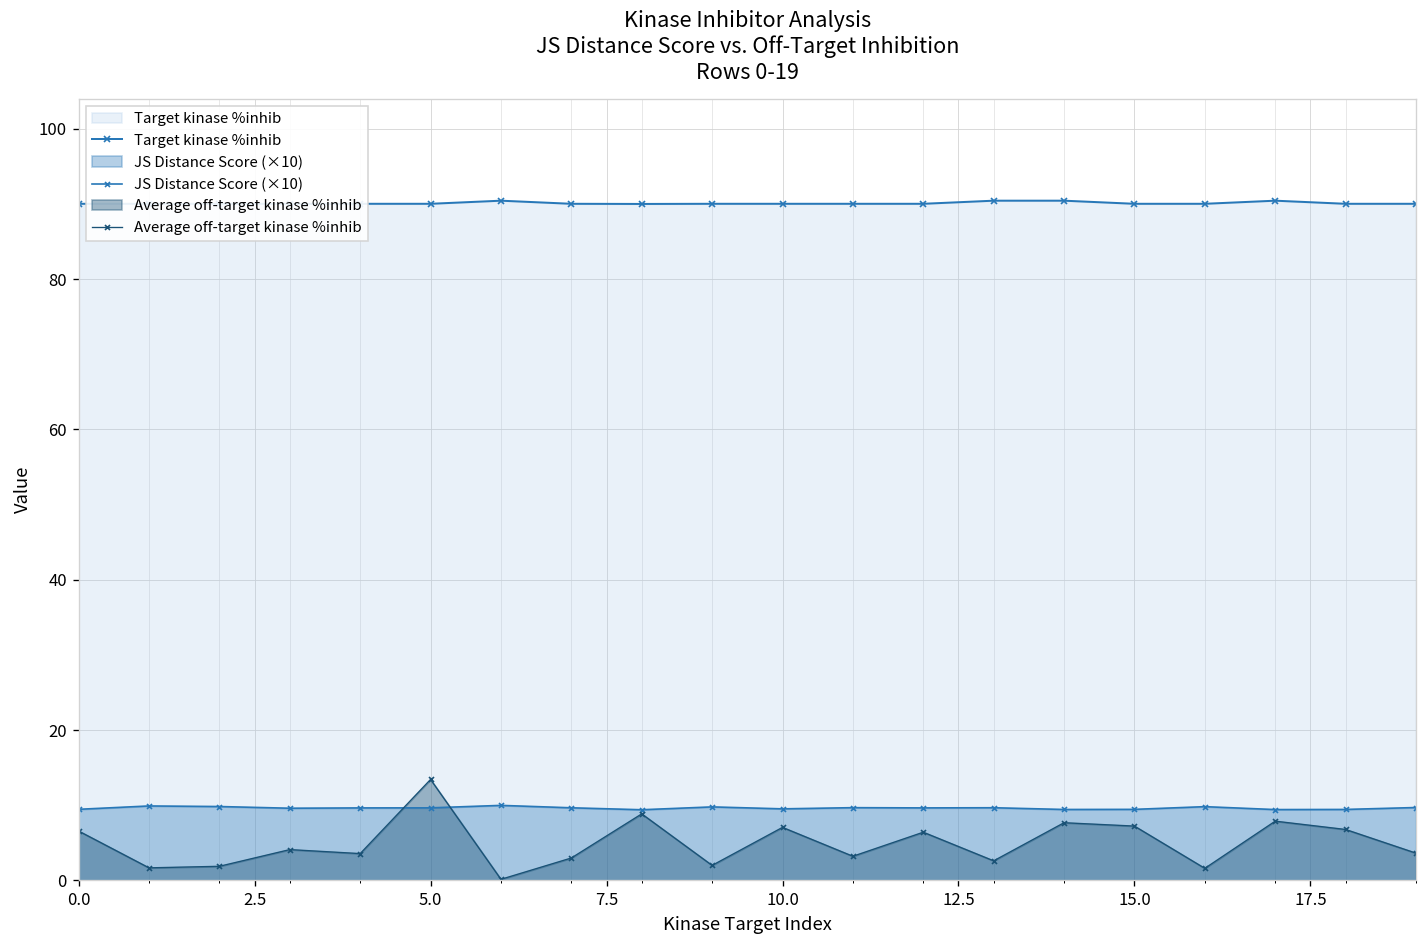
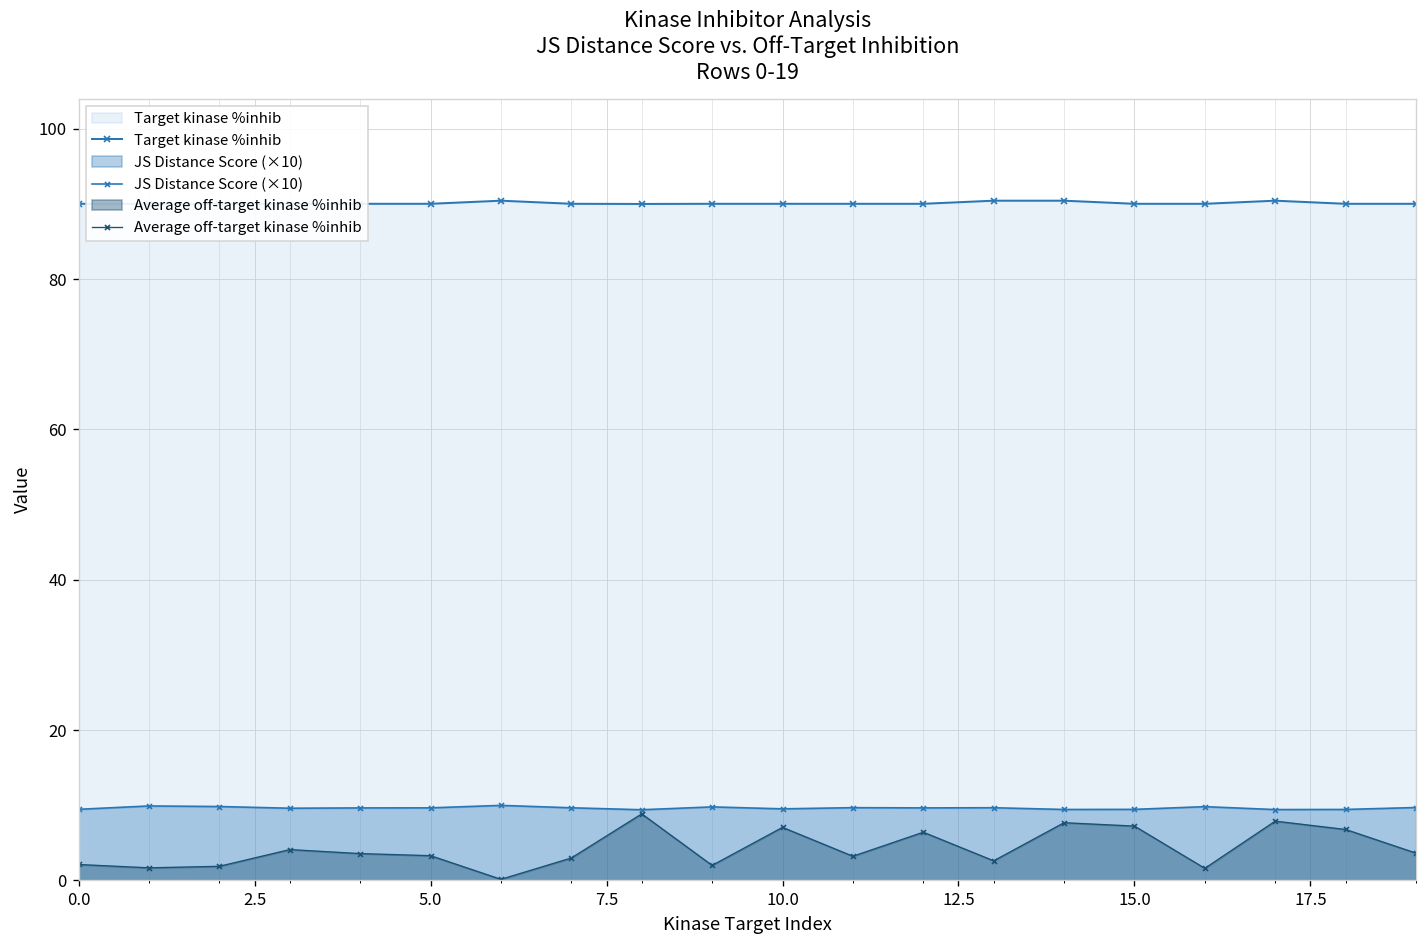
Average off-target kinase %inhib, 0.0: 7 -> 2
Average off-target kinase %inhib, 5.0: 13 -> 3
